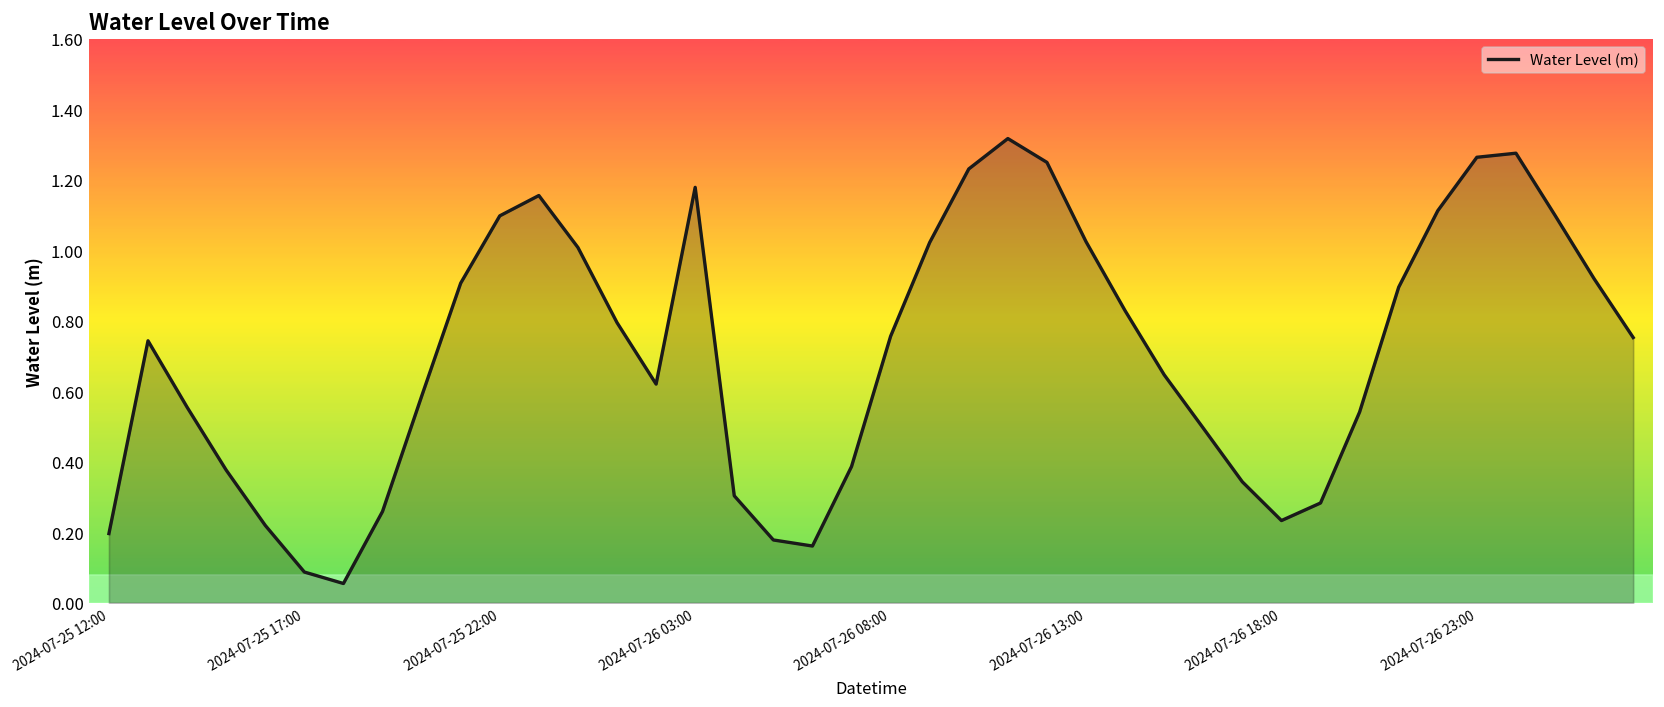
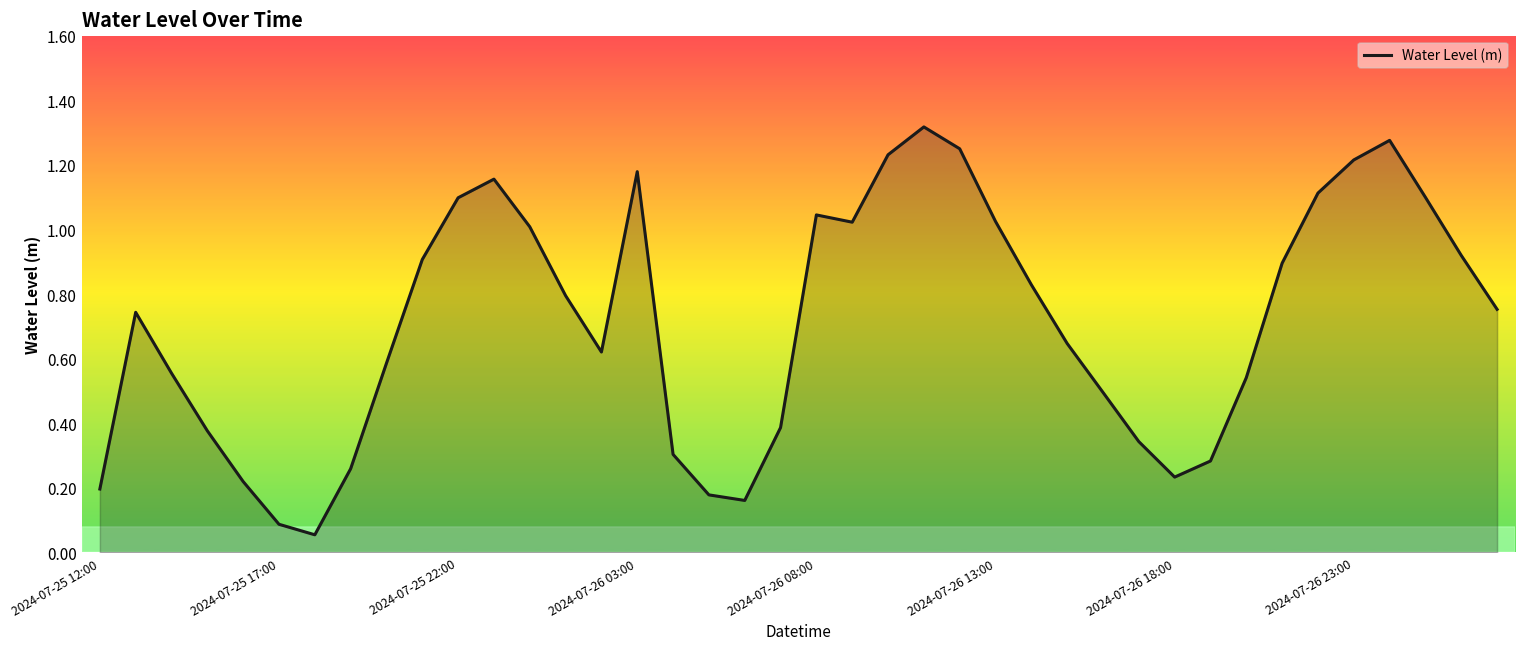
2024-07-26 08:00: 0.76 -> 1.04
2024-07-26 23:00: 1.26 -> 1.22
